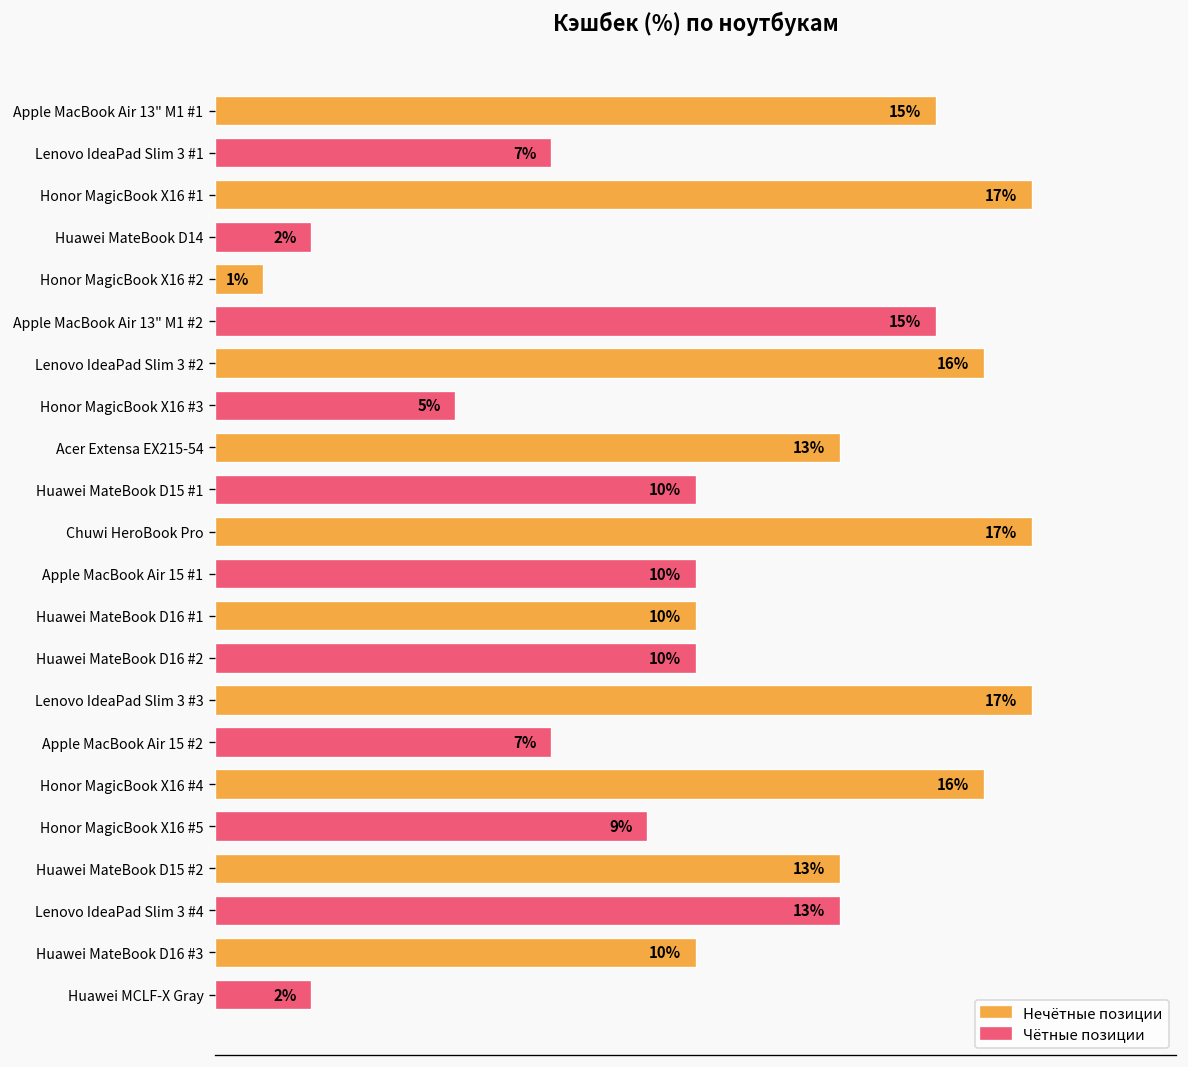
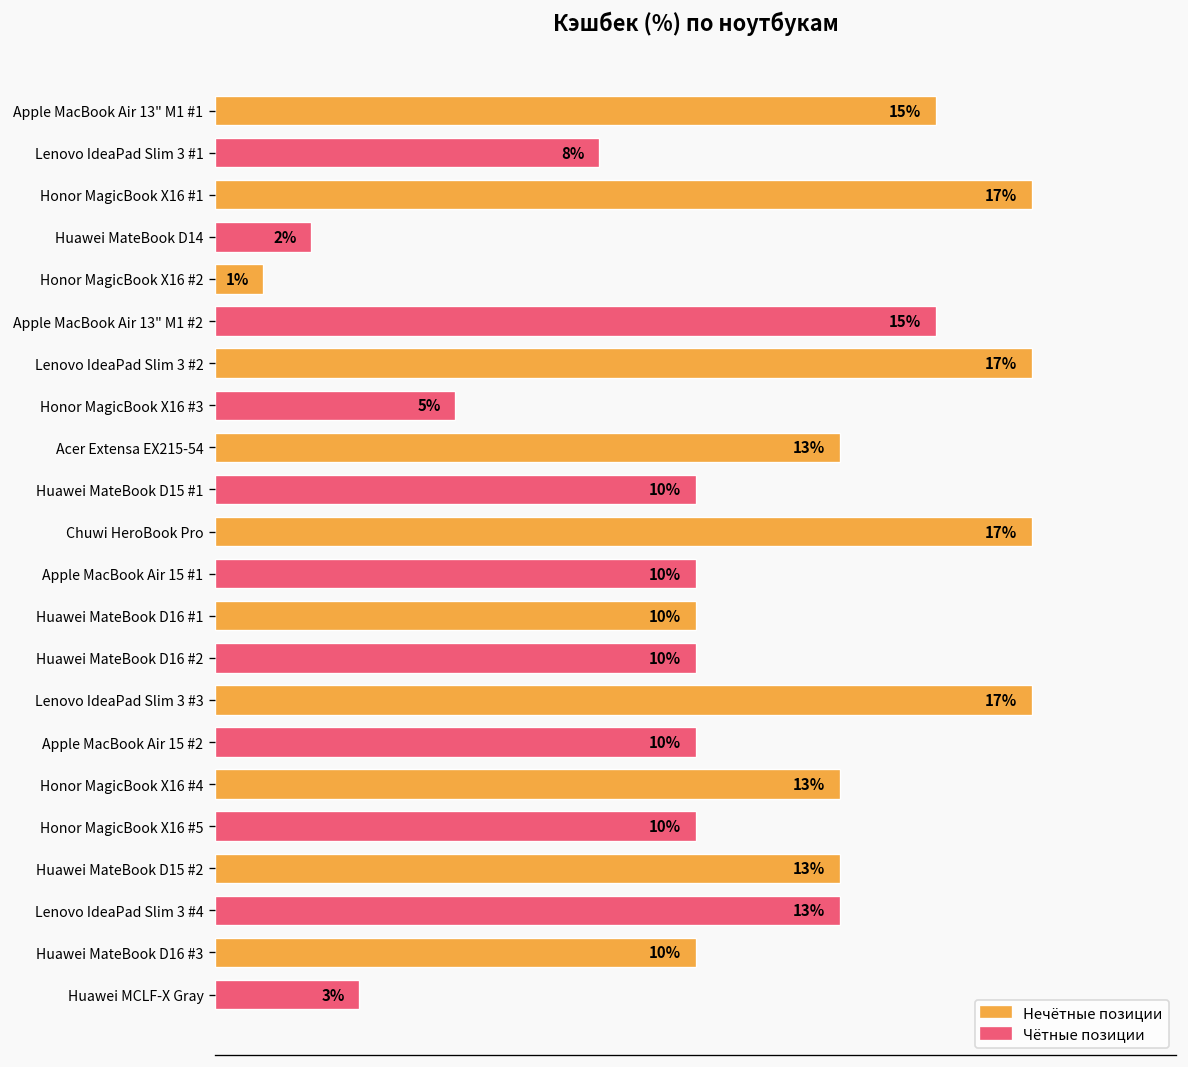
Lenovo IdeaPad Slim 3 #1: 7% -> 8%
Lenovo IdeaPad Slim 3 #2: 16% -> 17%
Apple MacBook Air 15 #2: 7% -> 10%
Honor MagicBook X16 #4: 16% -> 13%
Honor MagicBook X16 #5: 9% -> 10%
Huawei MCLF-X Gray: 2% -> 3%
